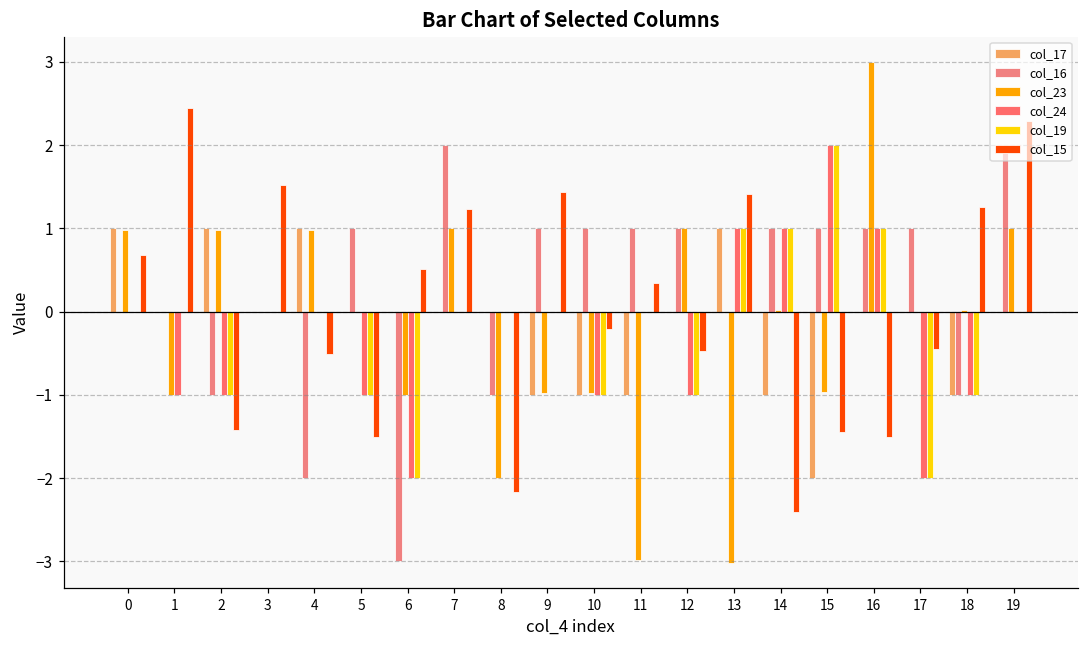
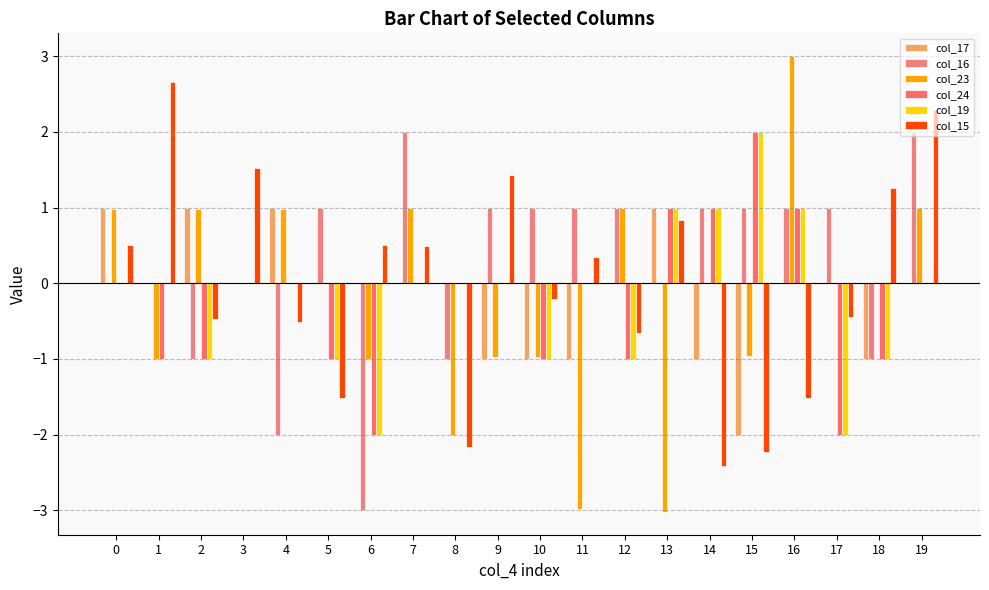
col_15, 0: 0.7 -> 0.5
col_15, 1: 2.5 -> 2.7
col_15, 2: -1.4 -> -0.5
col_15, 7: 1.2 -> 0.5
col_15, 12: -0.5 -> -0.7
col_15, 13: 1.4 -> 0.8
col_15, 15: -1.5 -> -2.2
